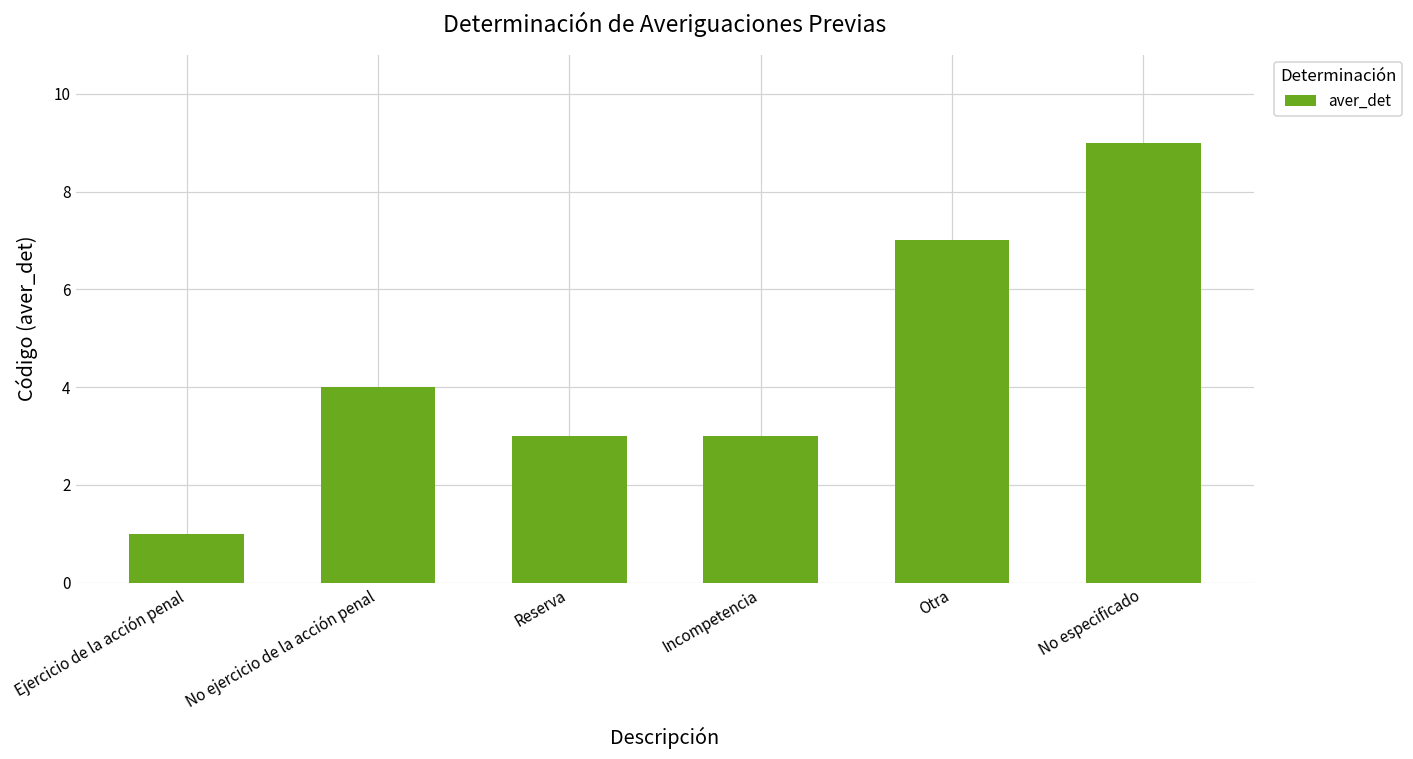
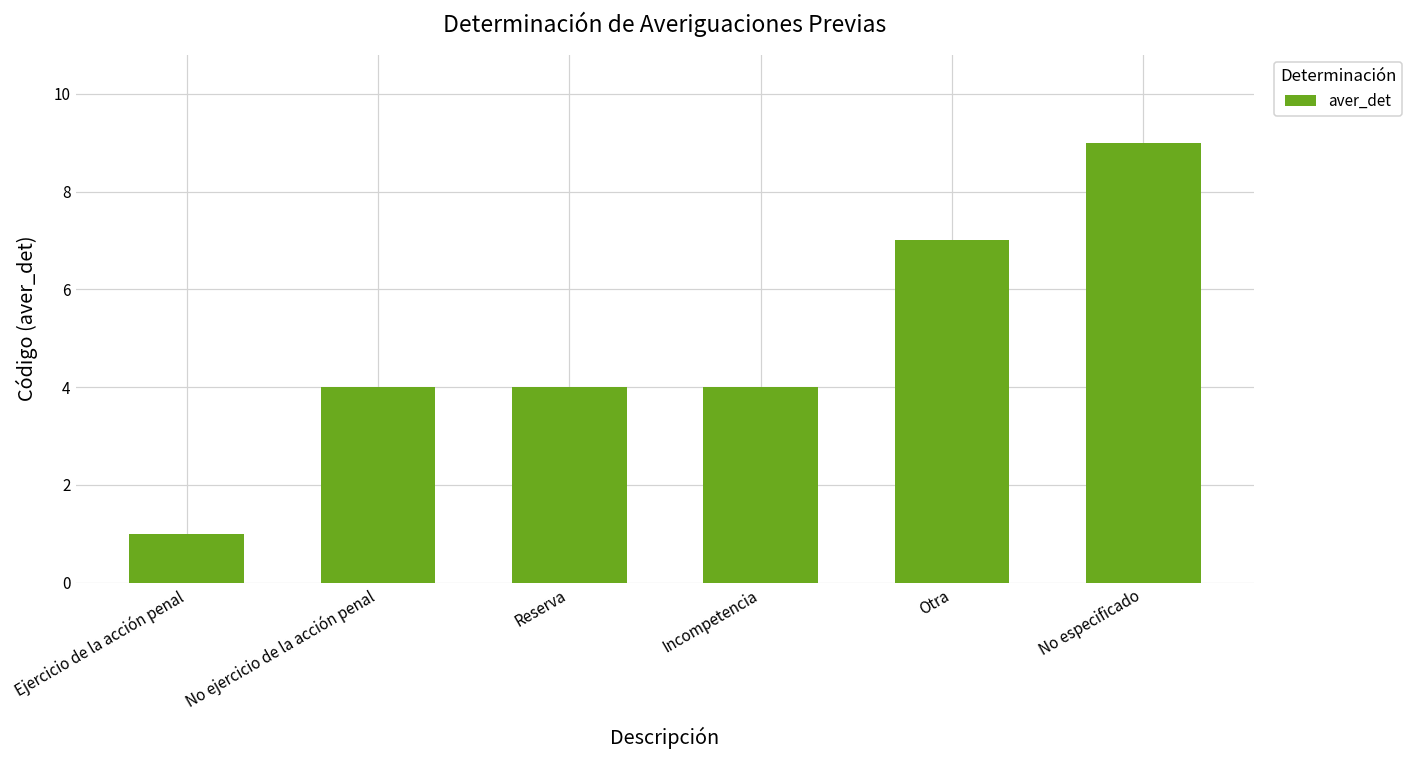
Reserva: 3 -> 4
Incompetencia: 3 -> 4
